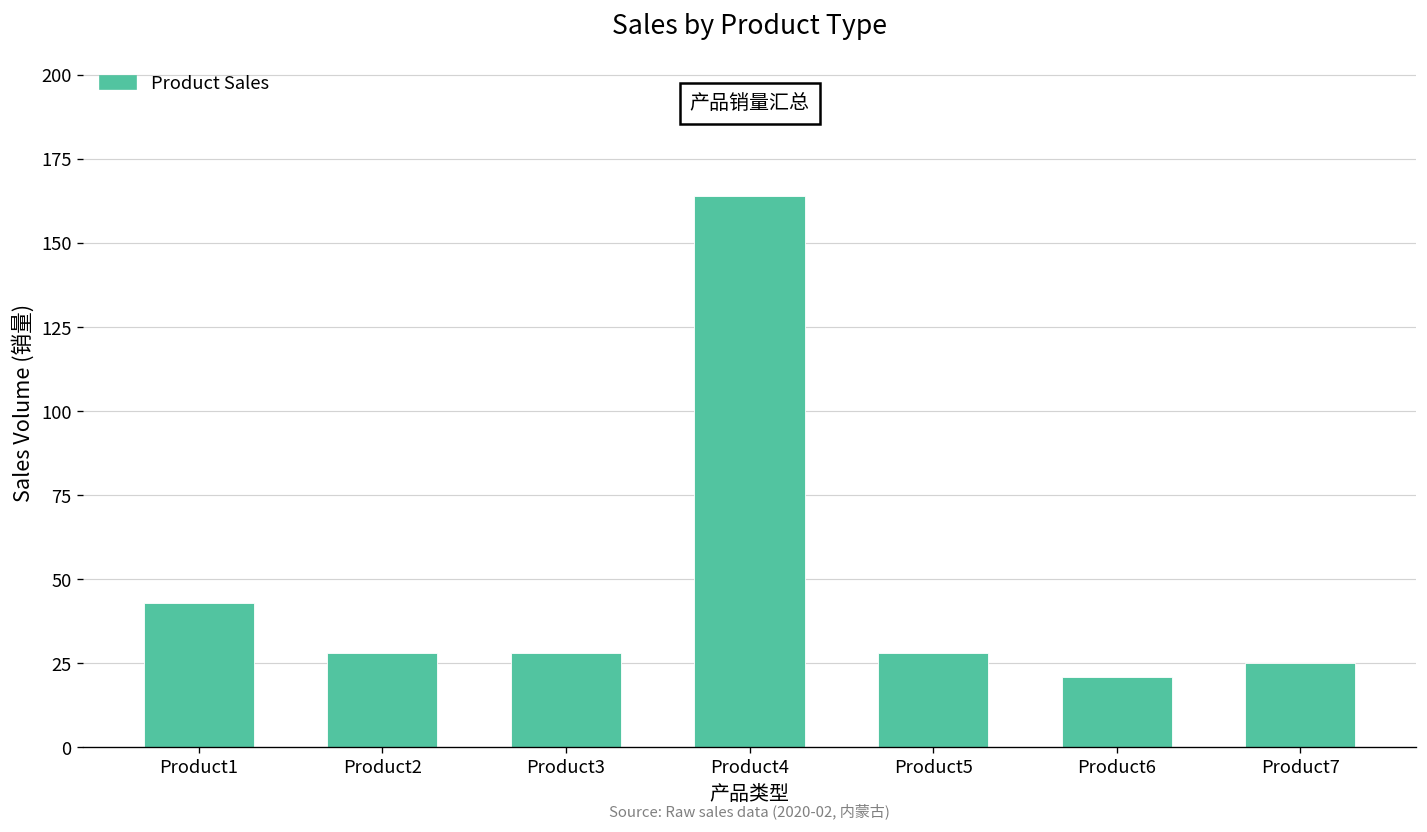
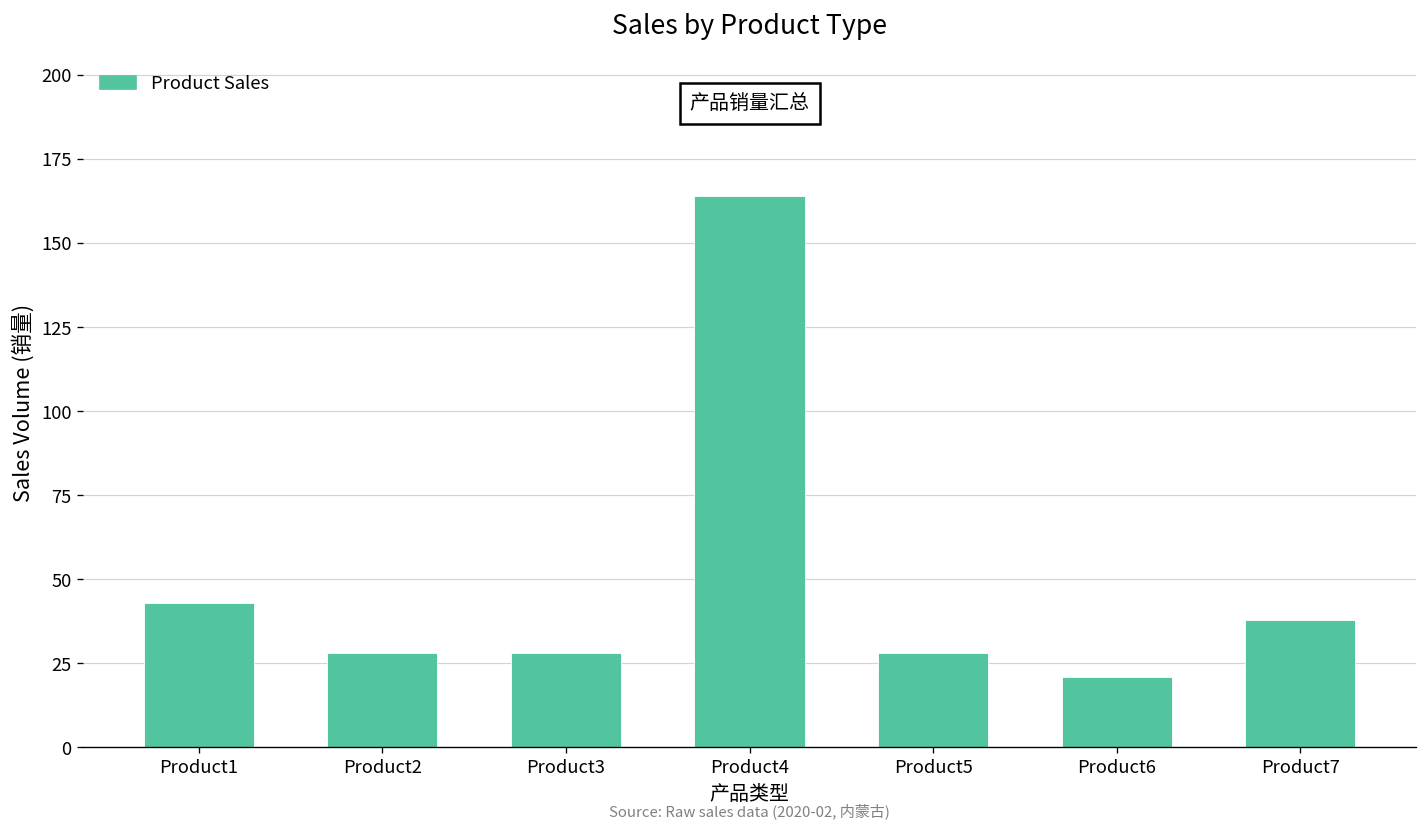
Product7: 25 -> 38
